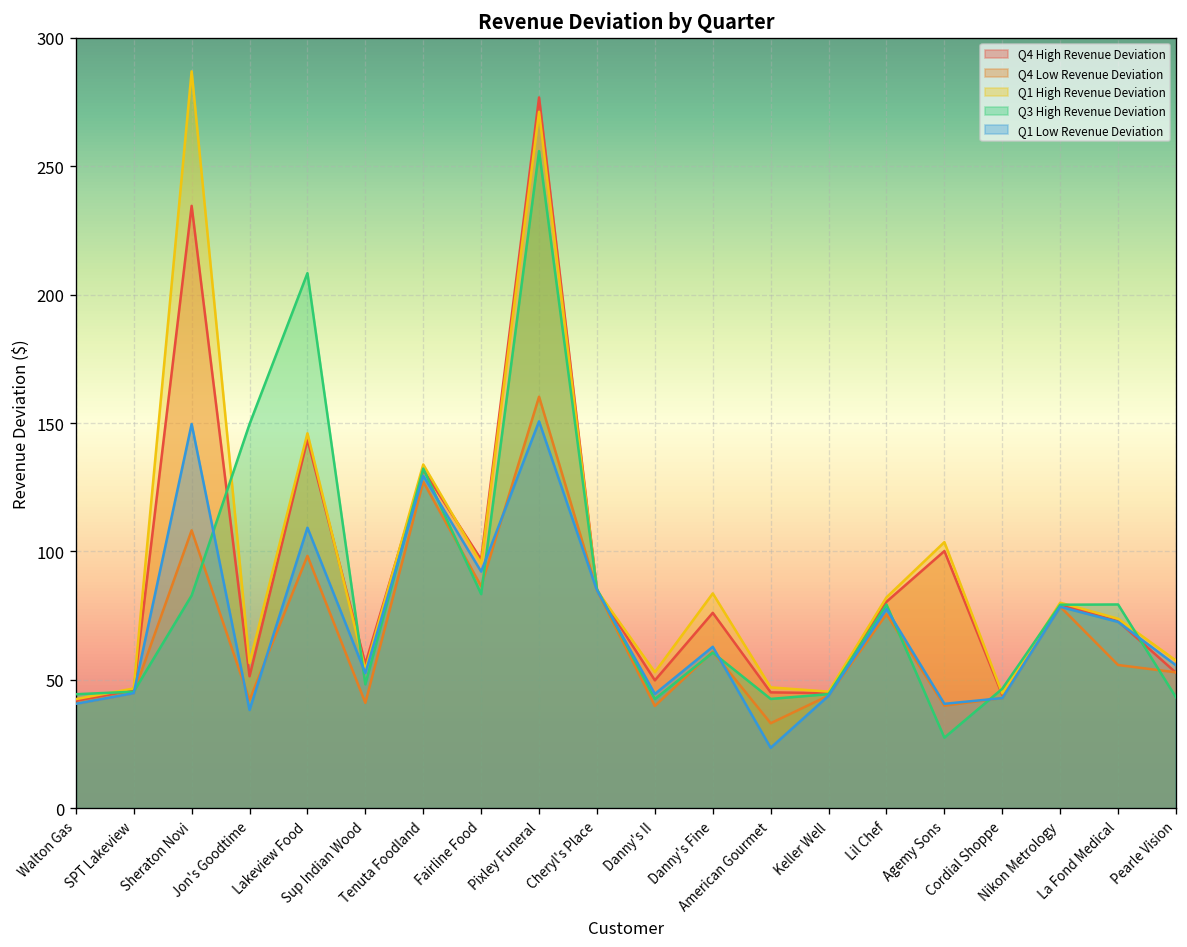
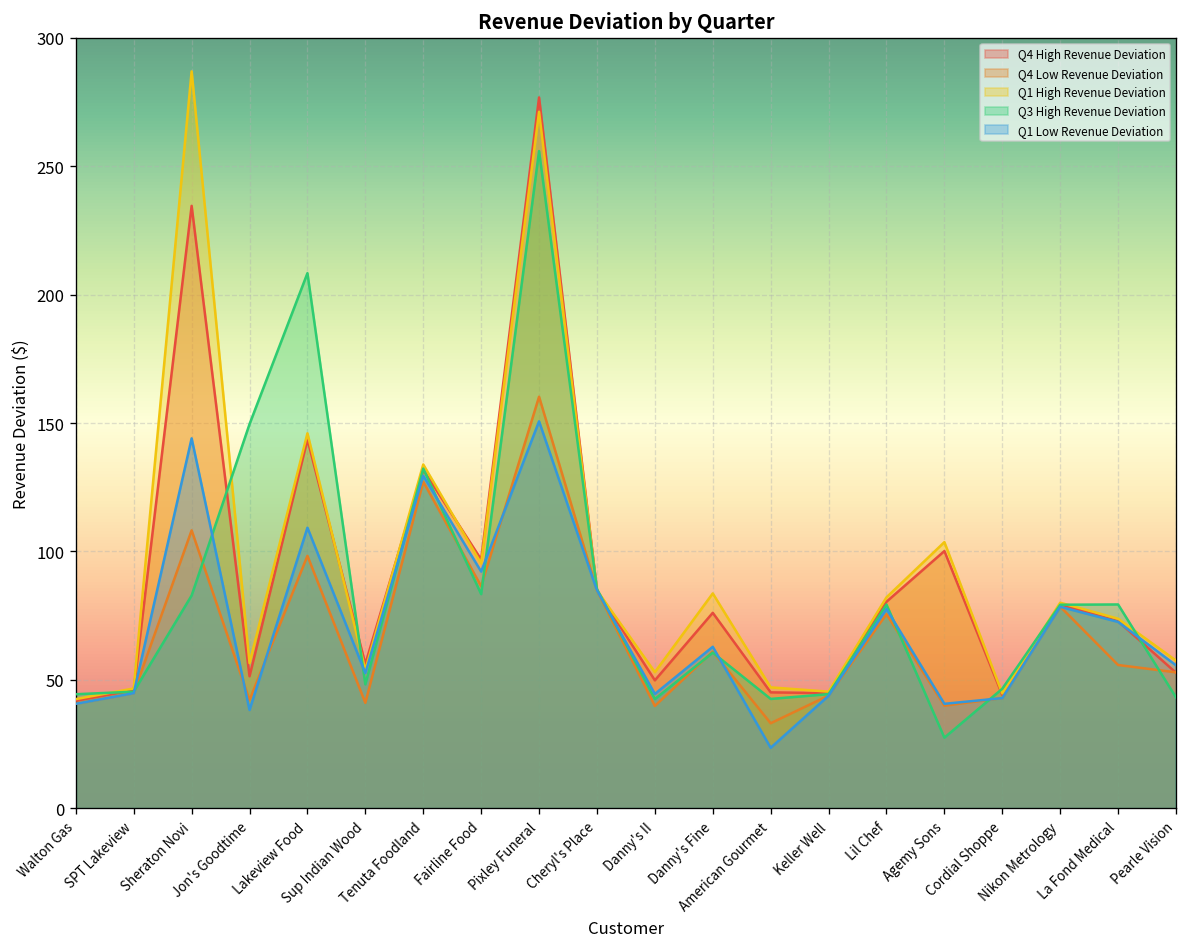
Q1 Low Revenue Deviation, Sheraton Novi: 150 -> 144
